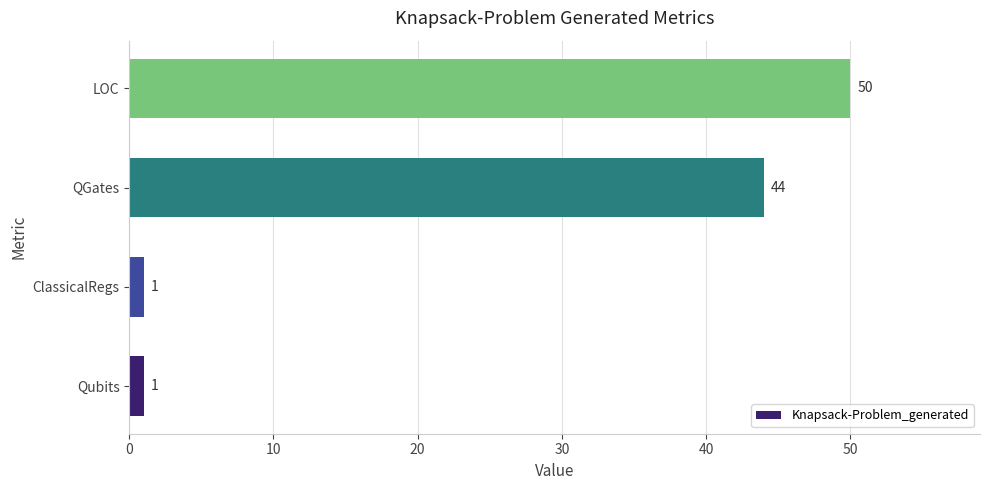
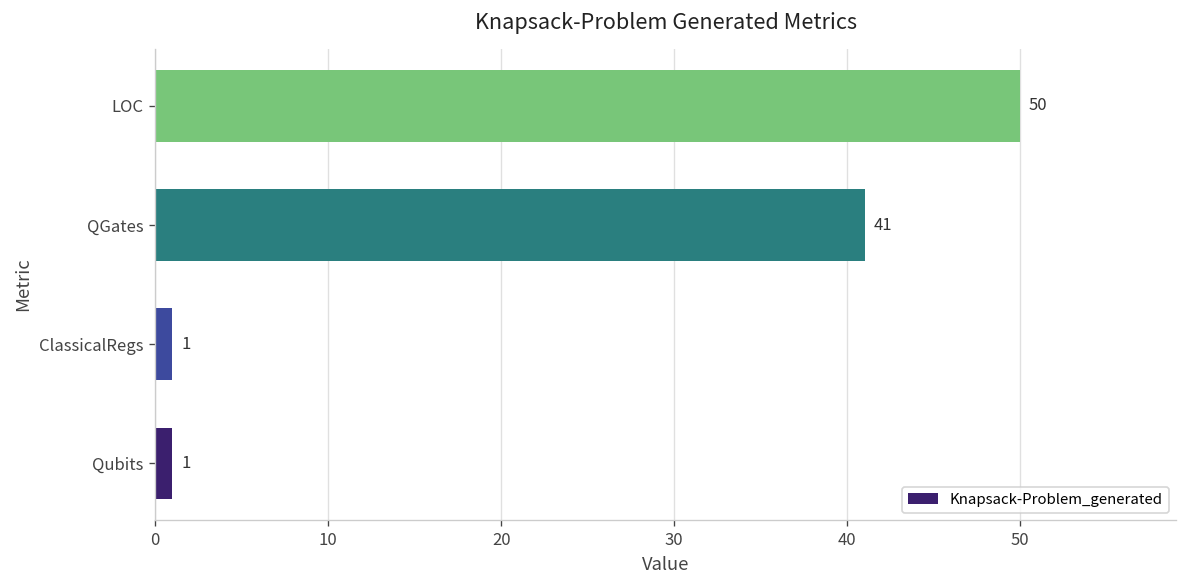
QGates: 44 -> 41
